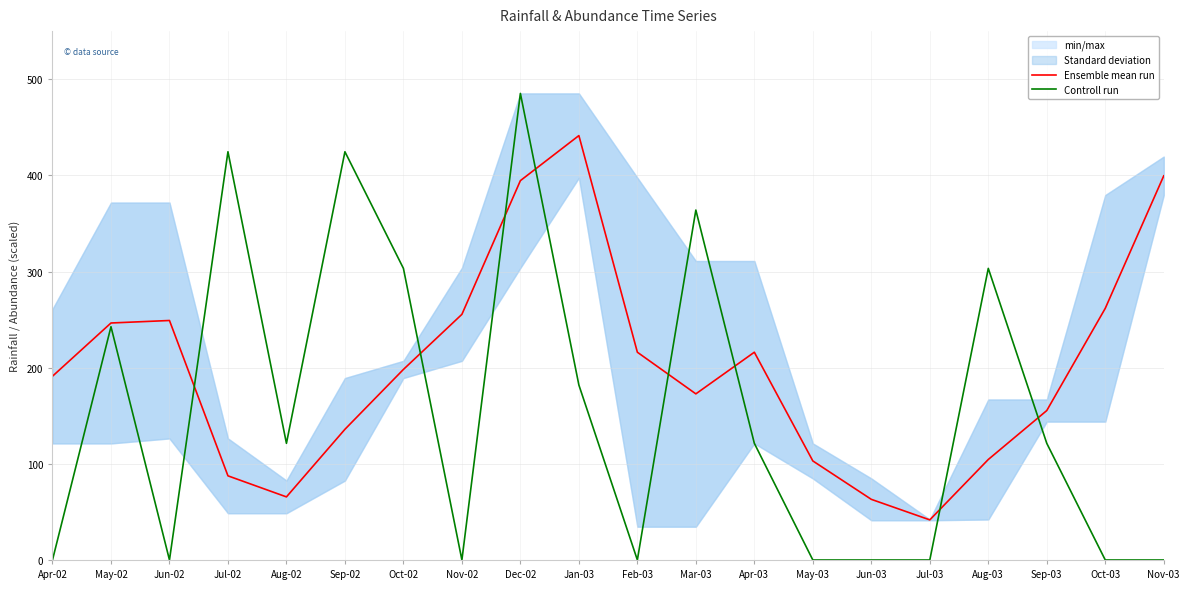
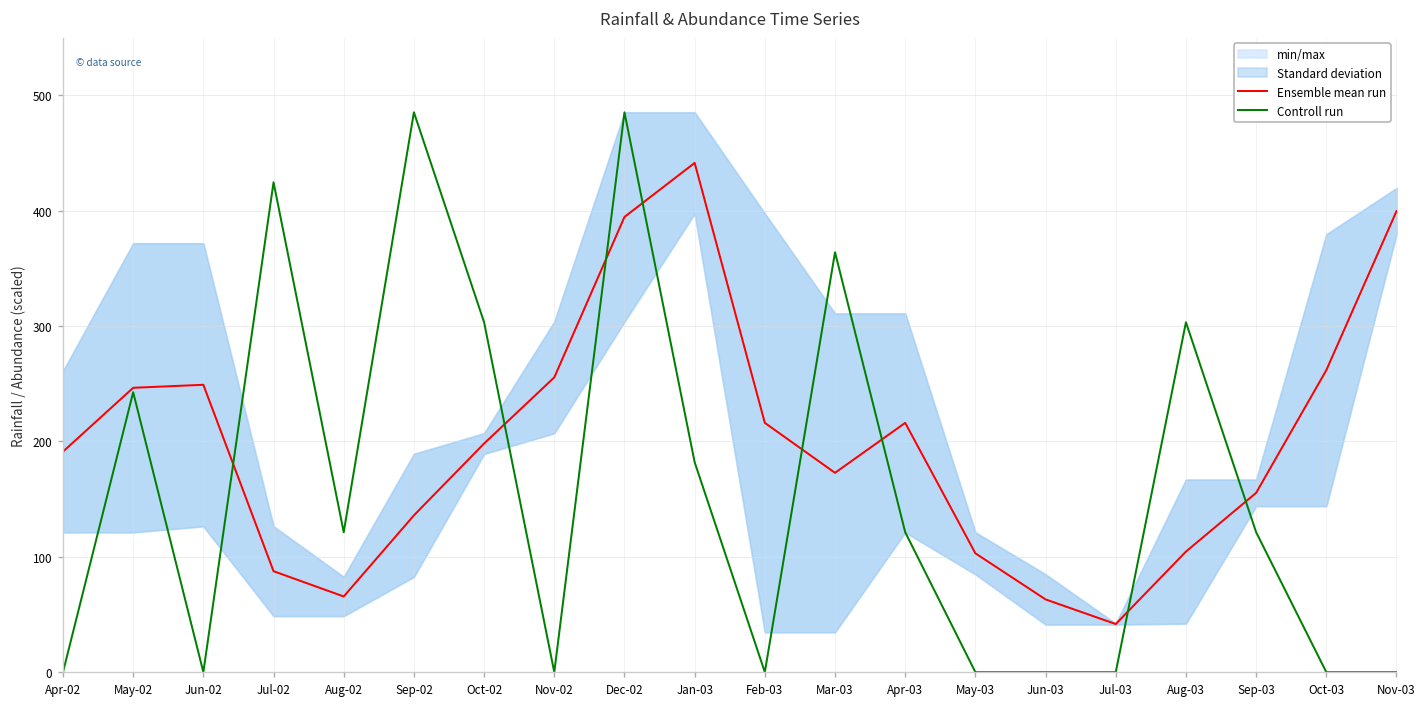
Controll run, Sep-02: 420 -> 490
